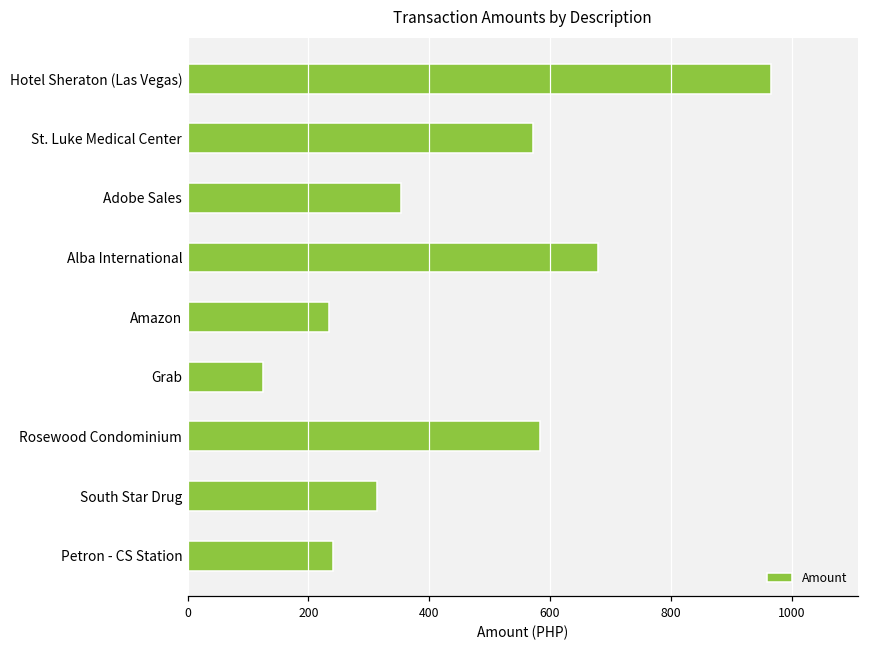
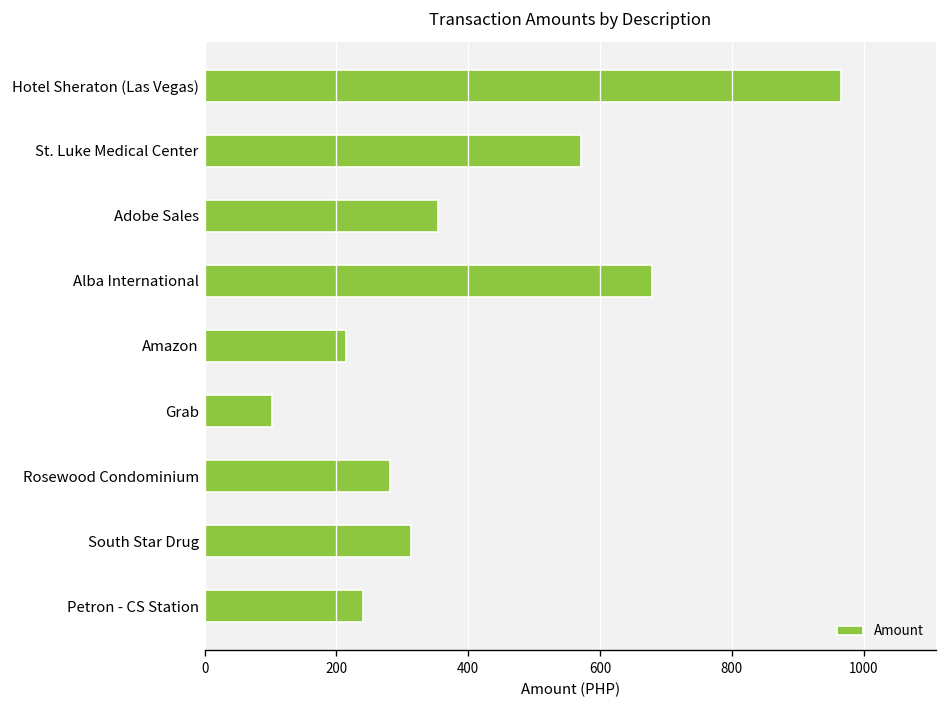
Amazon: 230 -> 220
Grab: 130 -> 100
Rosewood Condominium: 580 -> 280
